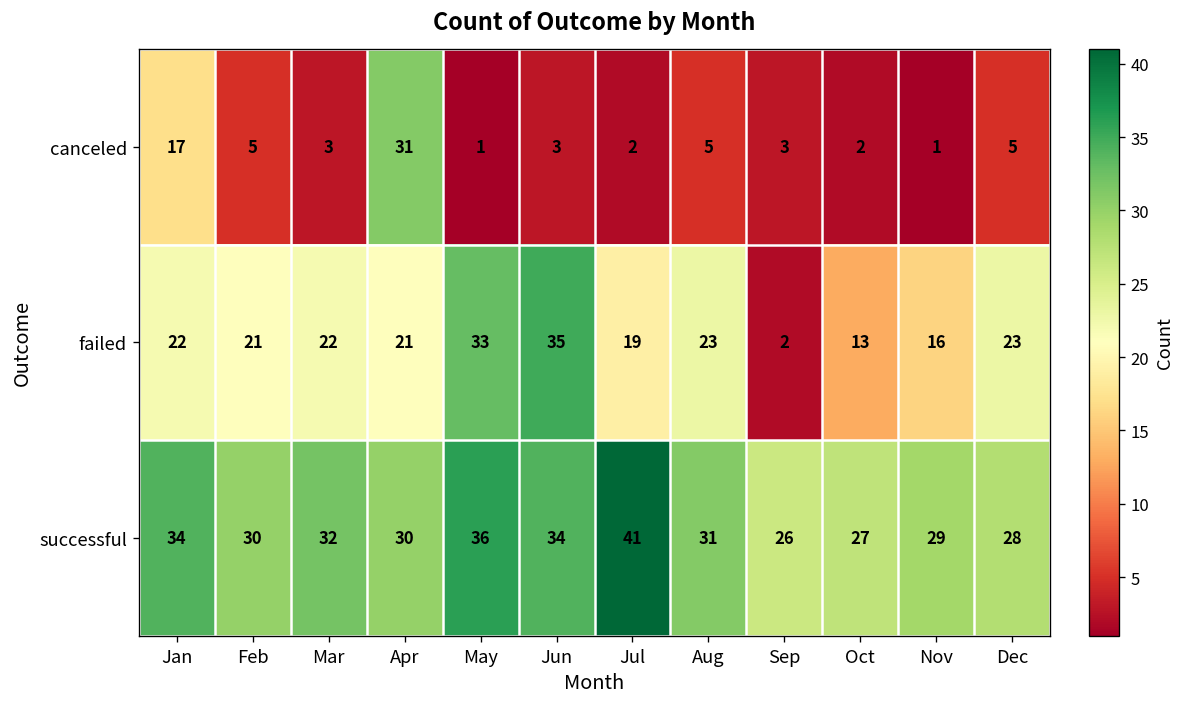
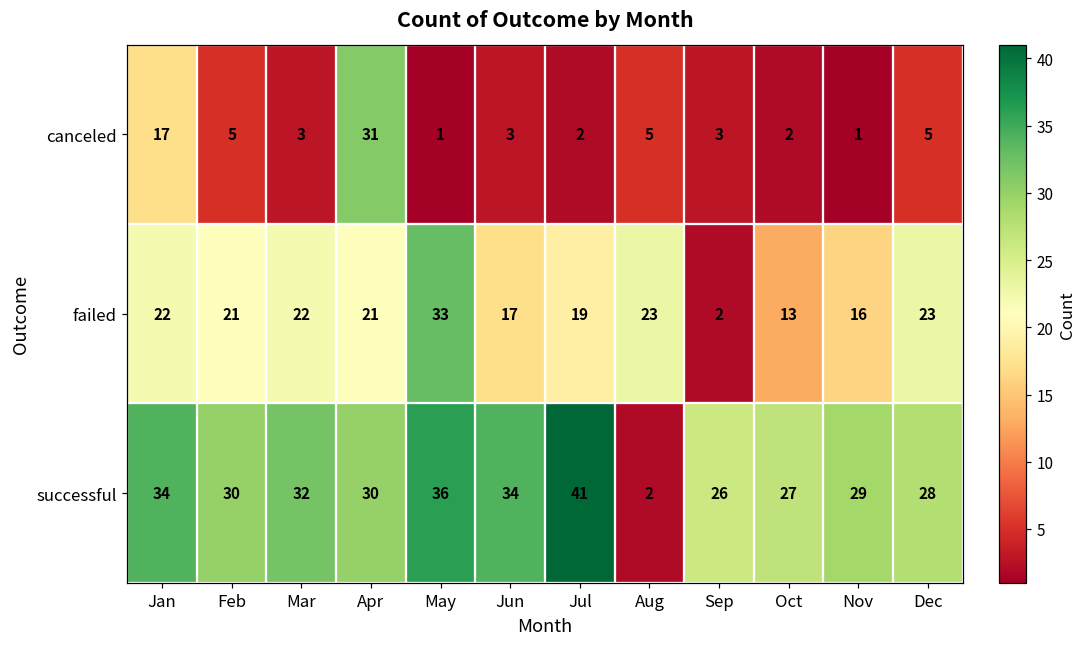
failed, Jun: 35 -> 17
successful, Aug: 31 -> 2
